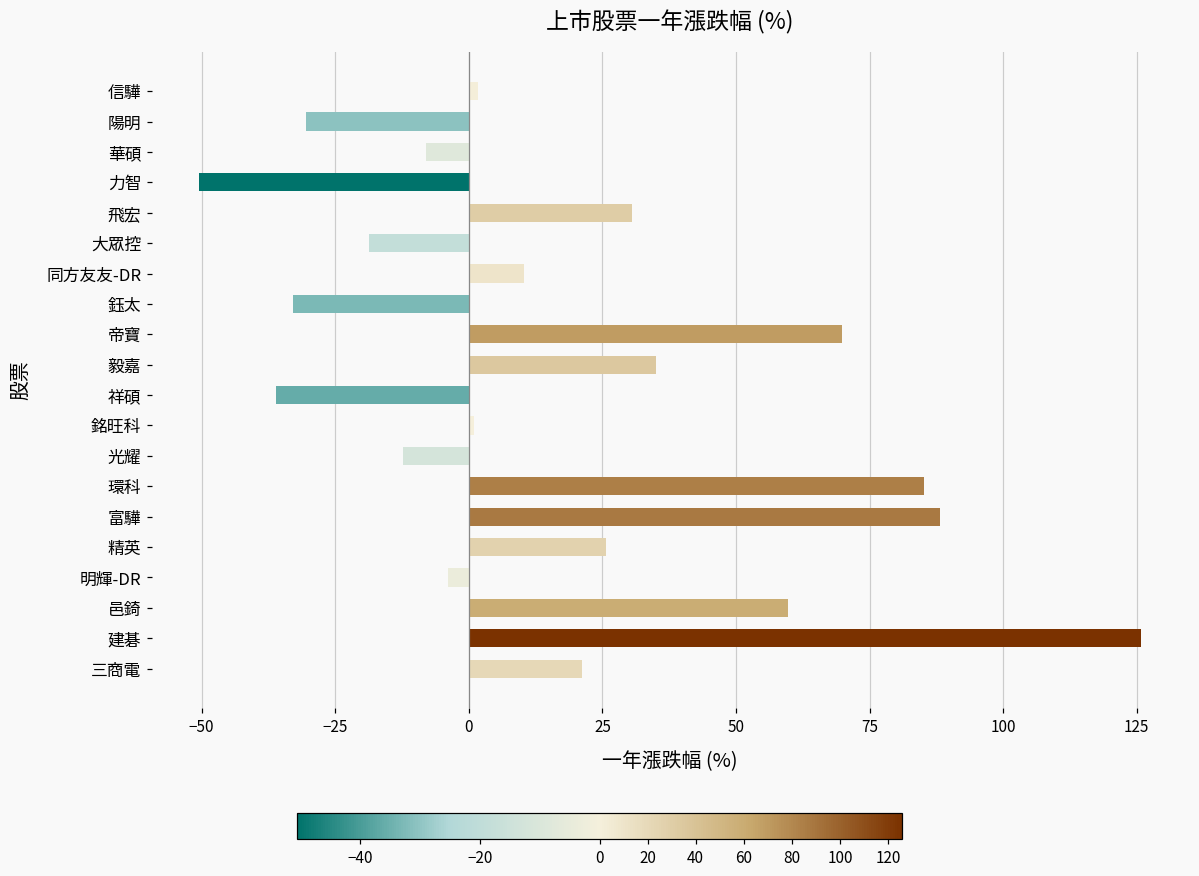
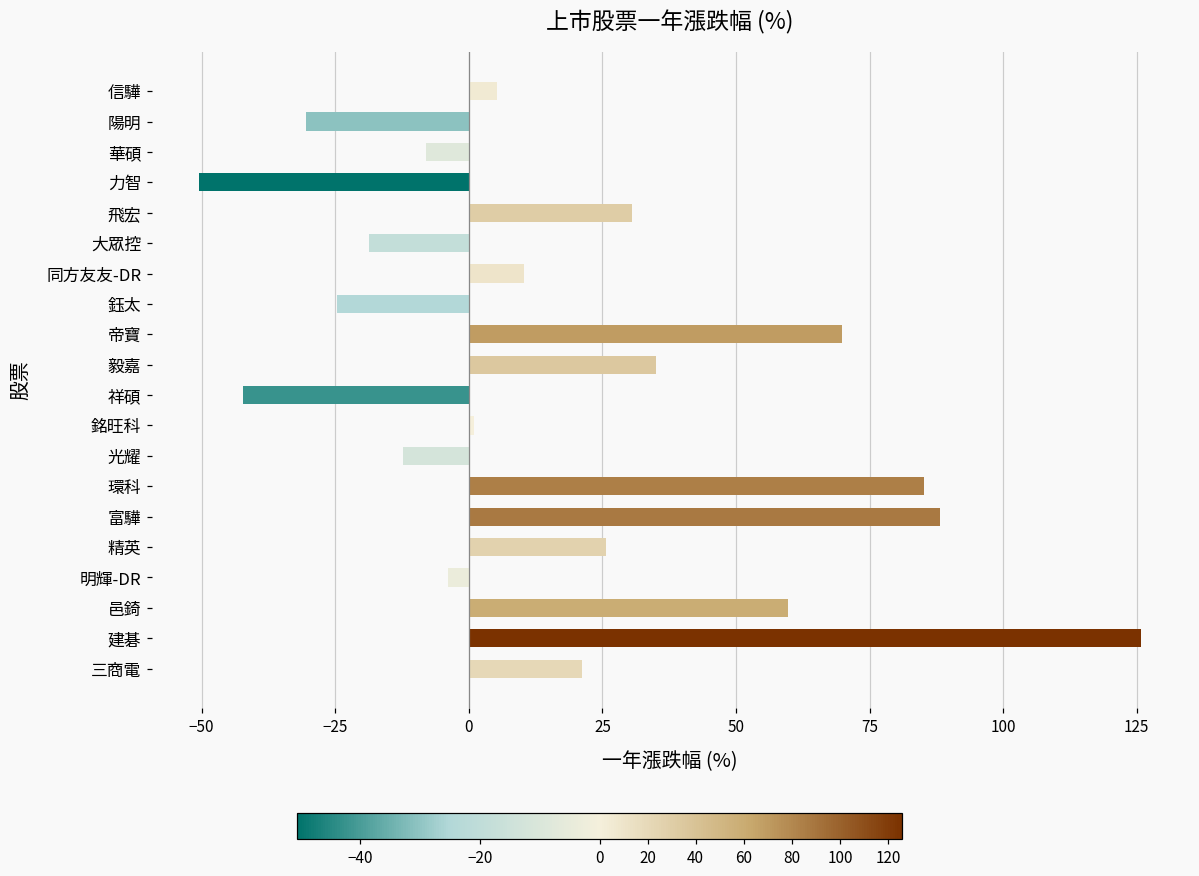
信驊: 2 -> 5
鈺太: -33 -> -25
祥碩: -36 -> -42
